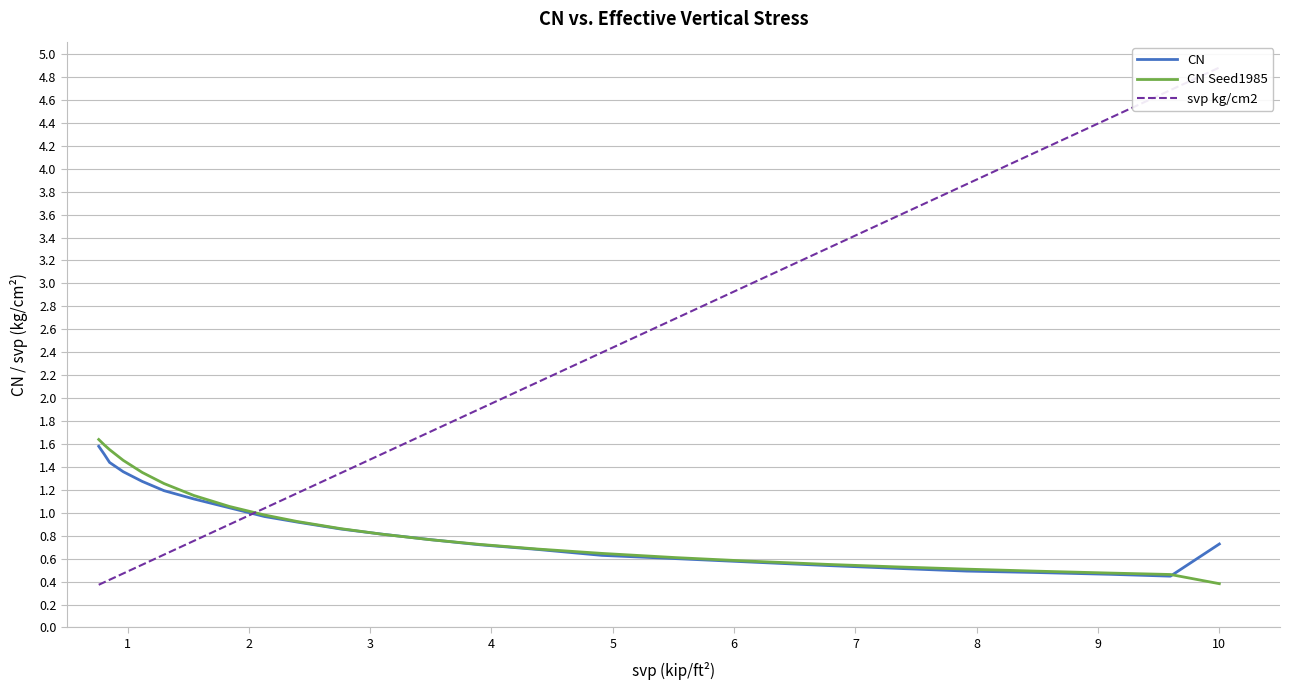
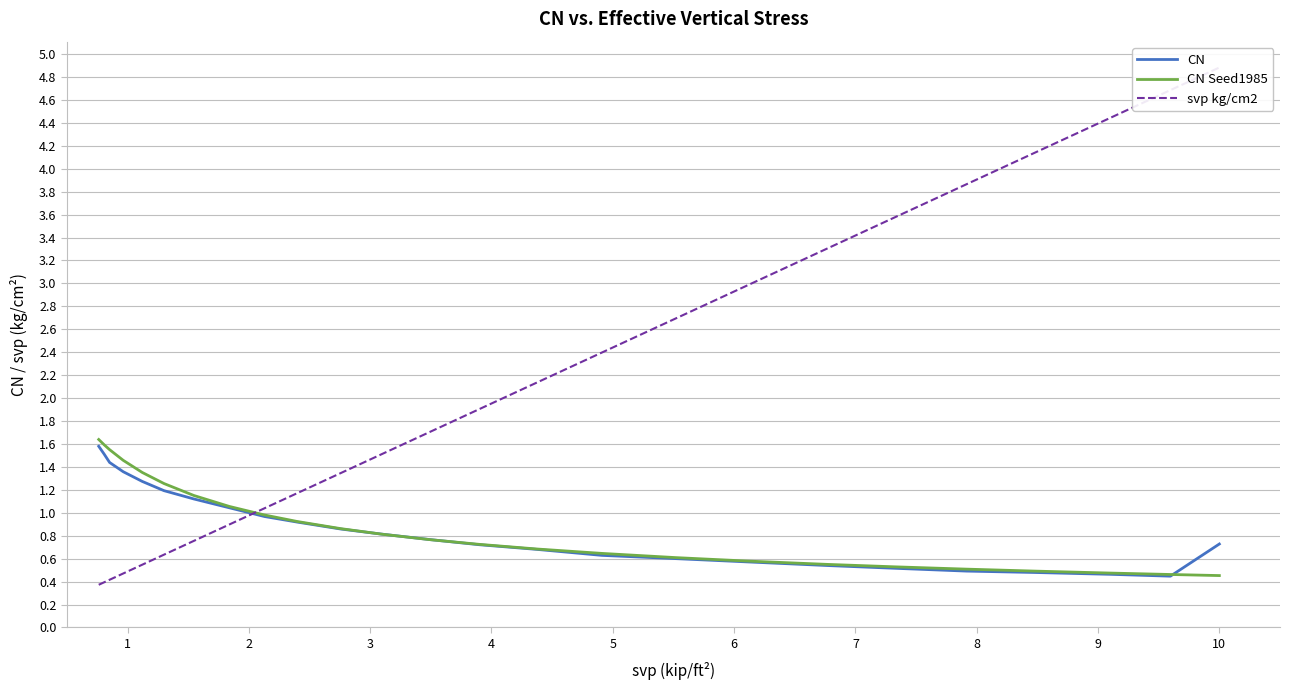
CN Seed1985, 10: 0.38 -> 0.45
